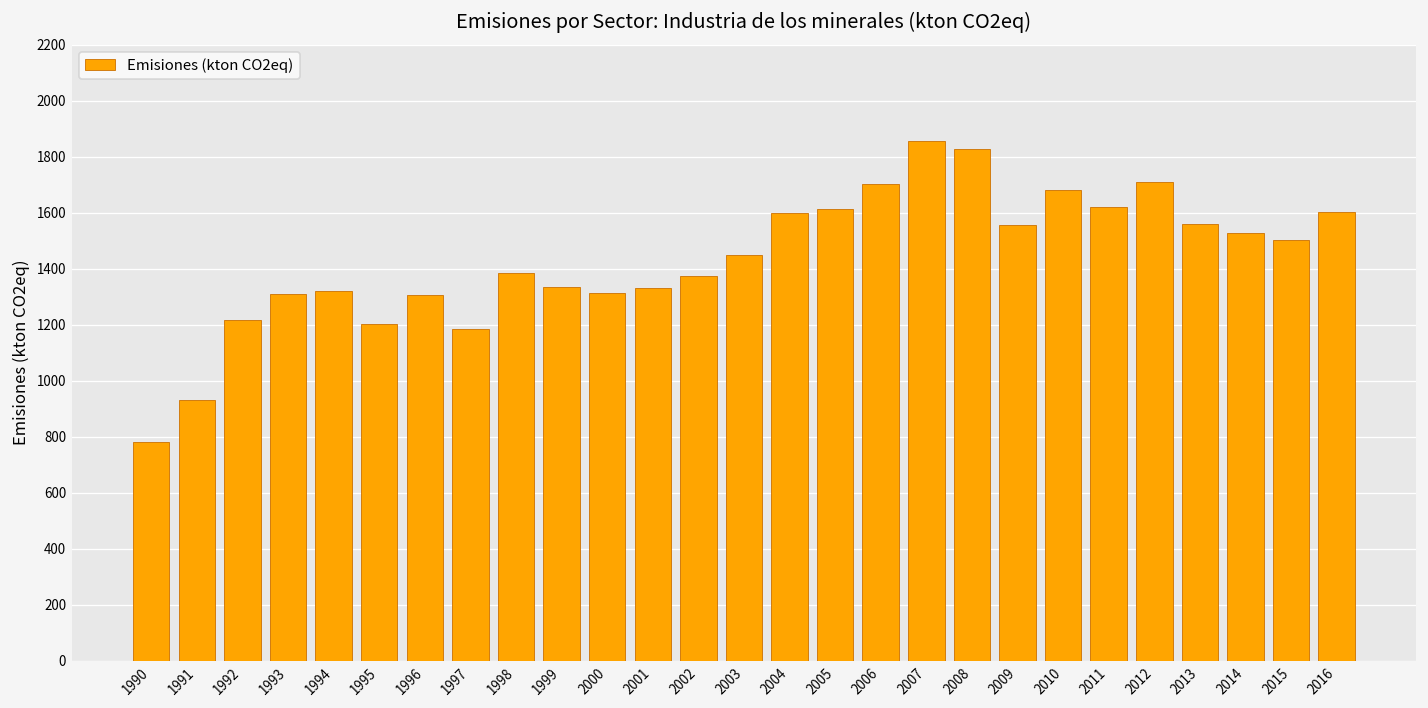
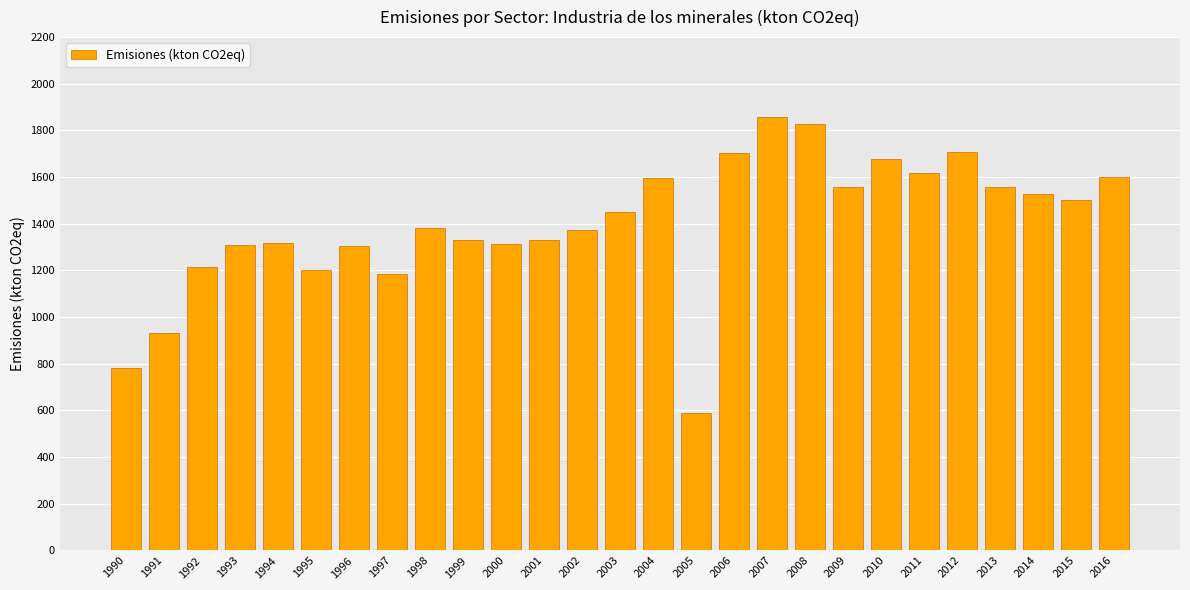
2005: 1610 -> 590
